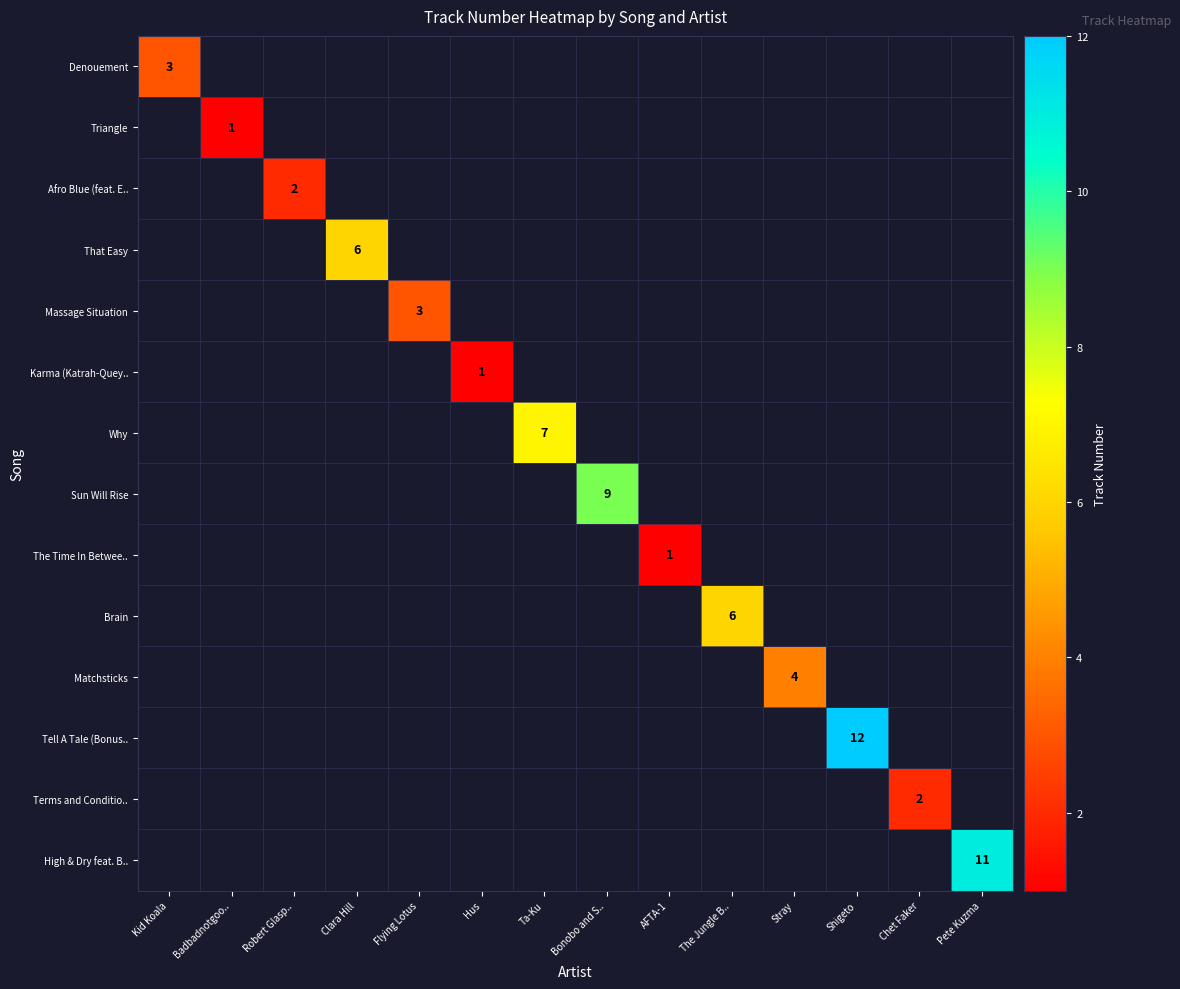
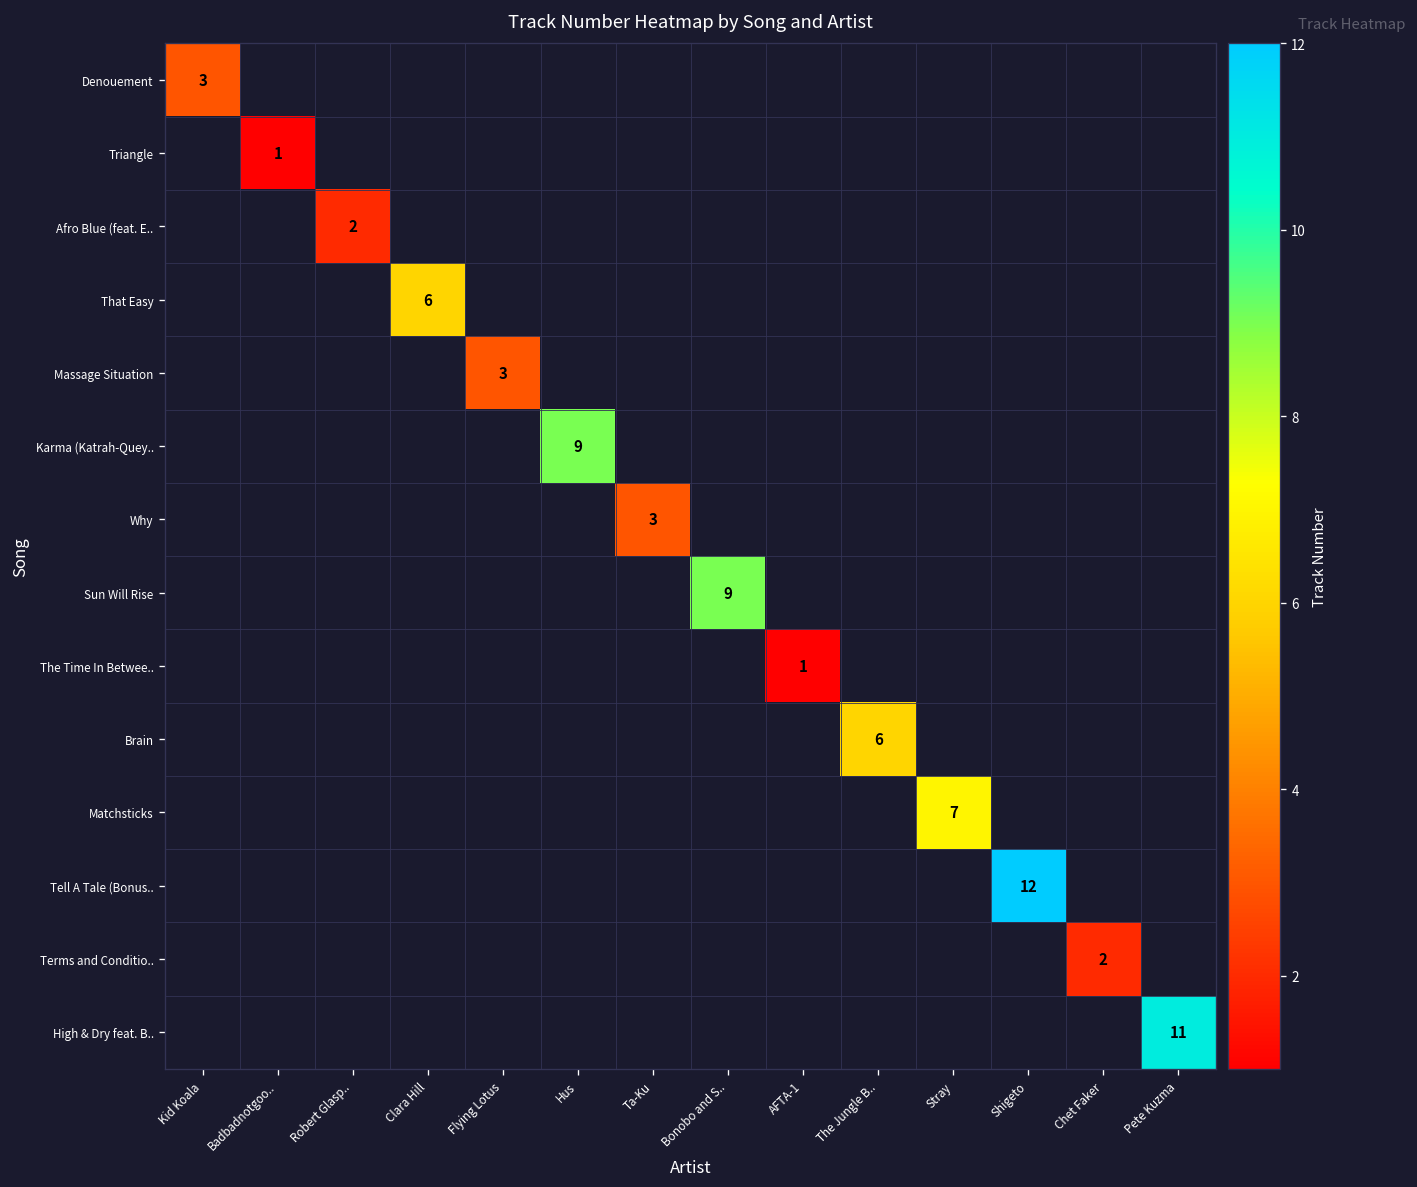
Karma (Katrah-Quey.., Hus: 1 -> 9
Why, Ta-Ku: 7 -> 3
Matchsticks, Stray: 4 -> 7
